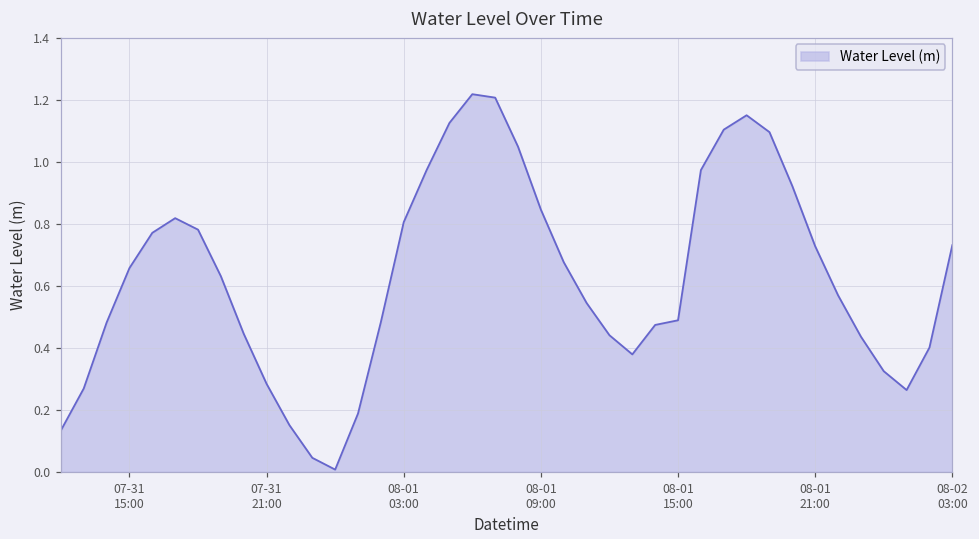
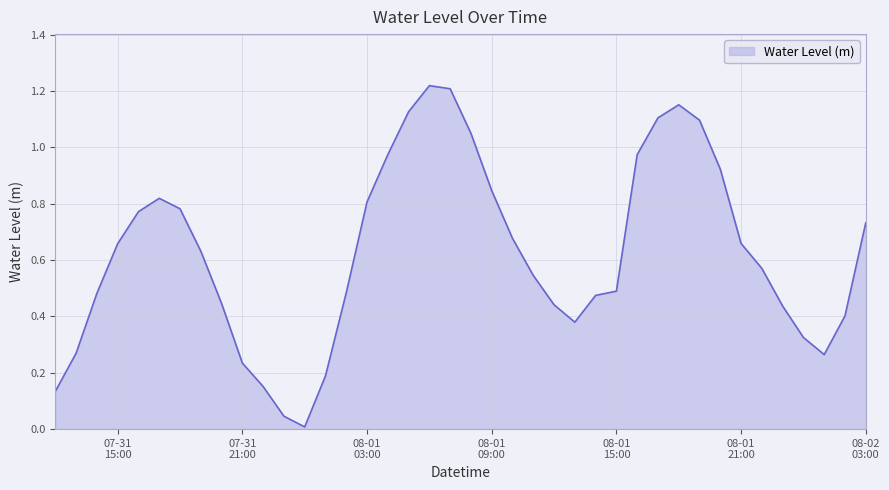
07-31 21:00: 0.28 -> 0.23
08-01 21:00: 0.73 -> 0.66
